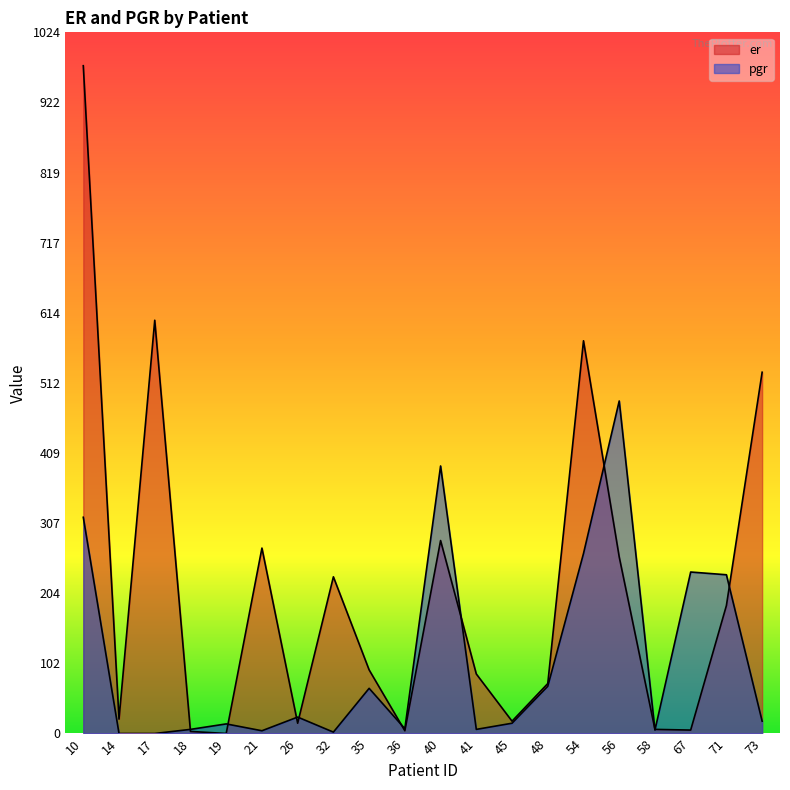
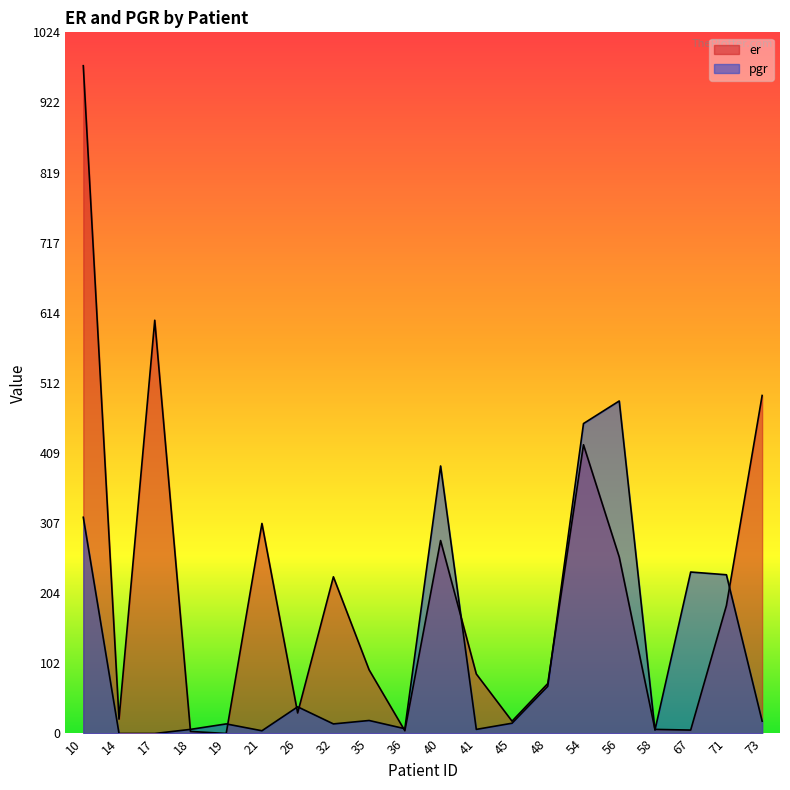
er, 21: 270 -> 310
er, 26: 20 -> 30
pgr, 26: 20 -> 40
pgr, 32: 0 -> 10
pgr, 35: 70 -> 20
er, 54: 570 -> 420
pgr, 54: 260 -> 450
er, 73: 530 -> 490
